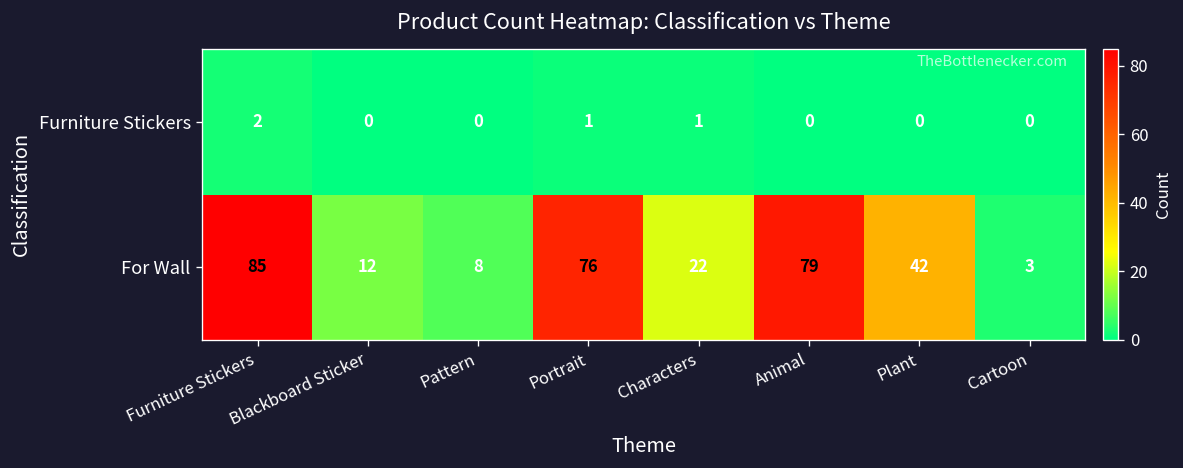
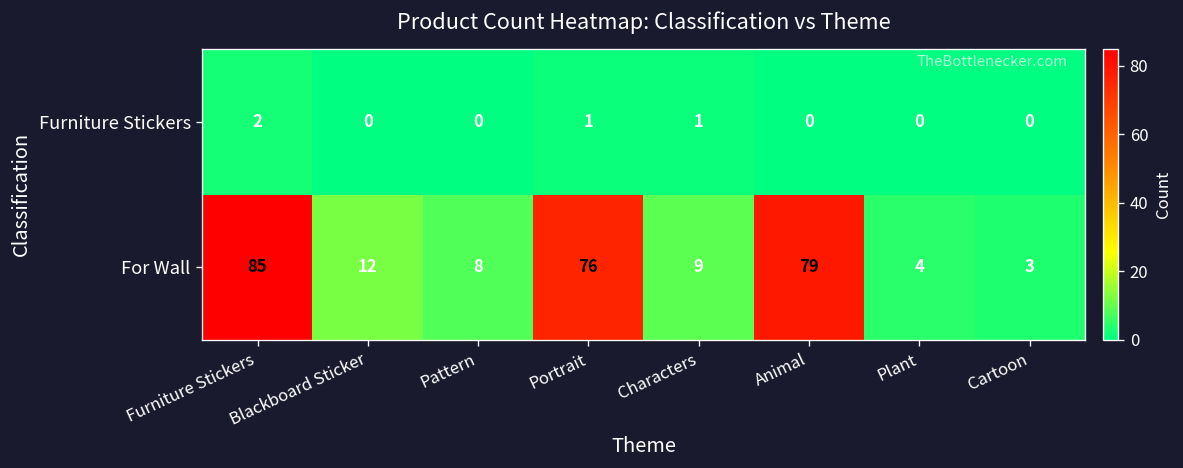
For Wall, Characters: 22 -> 9
For Wall, Plant: 42 -> 4
